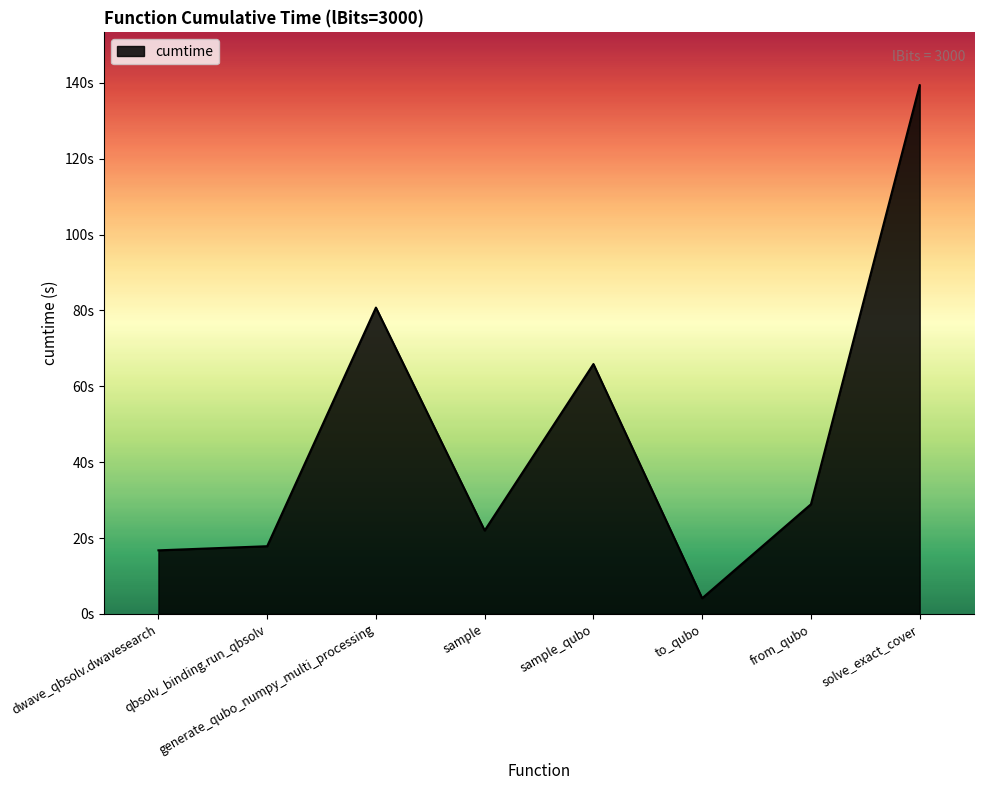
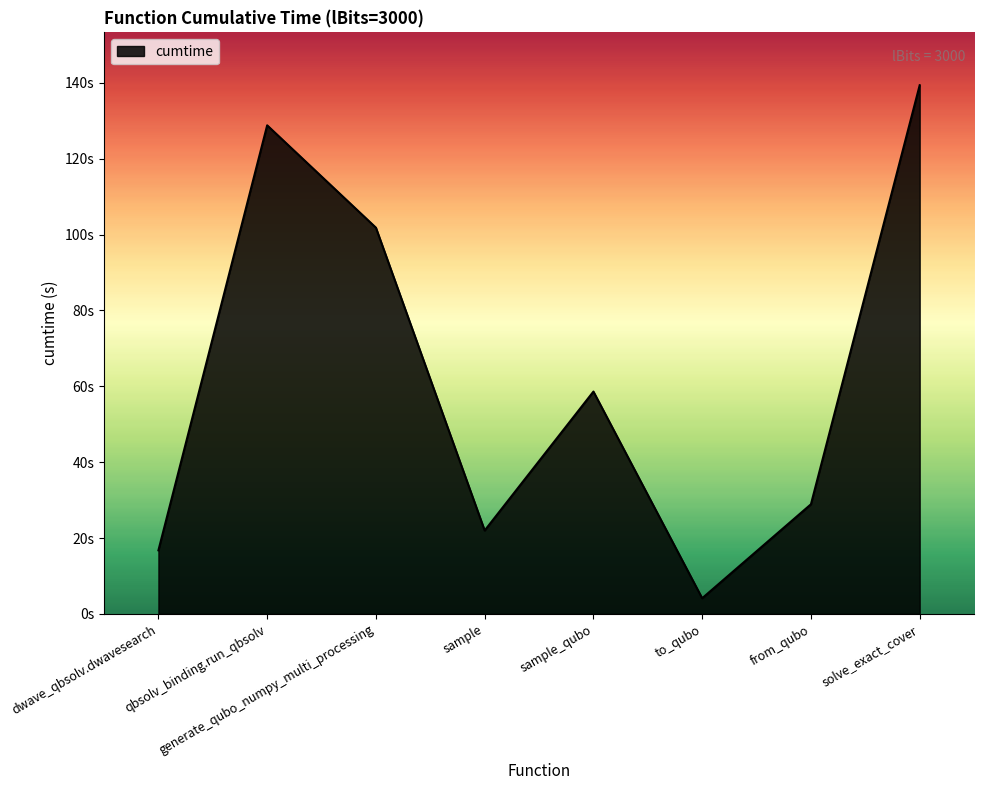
qbsolv_binding.run_qbsolv: 18s -> 129s
generate_qubo_numpy_multi_processing: 81s -> 102s
sample_qubo: 66s -> 59s
